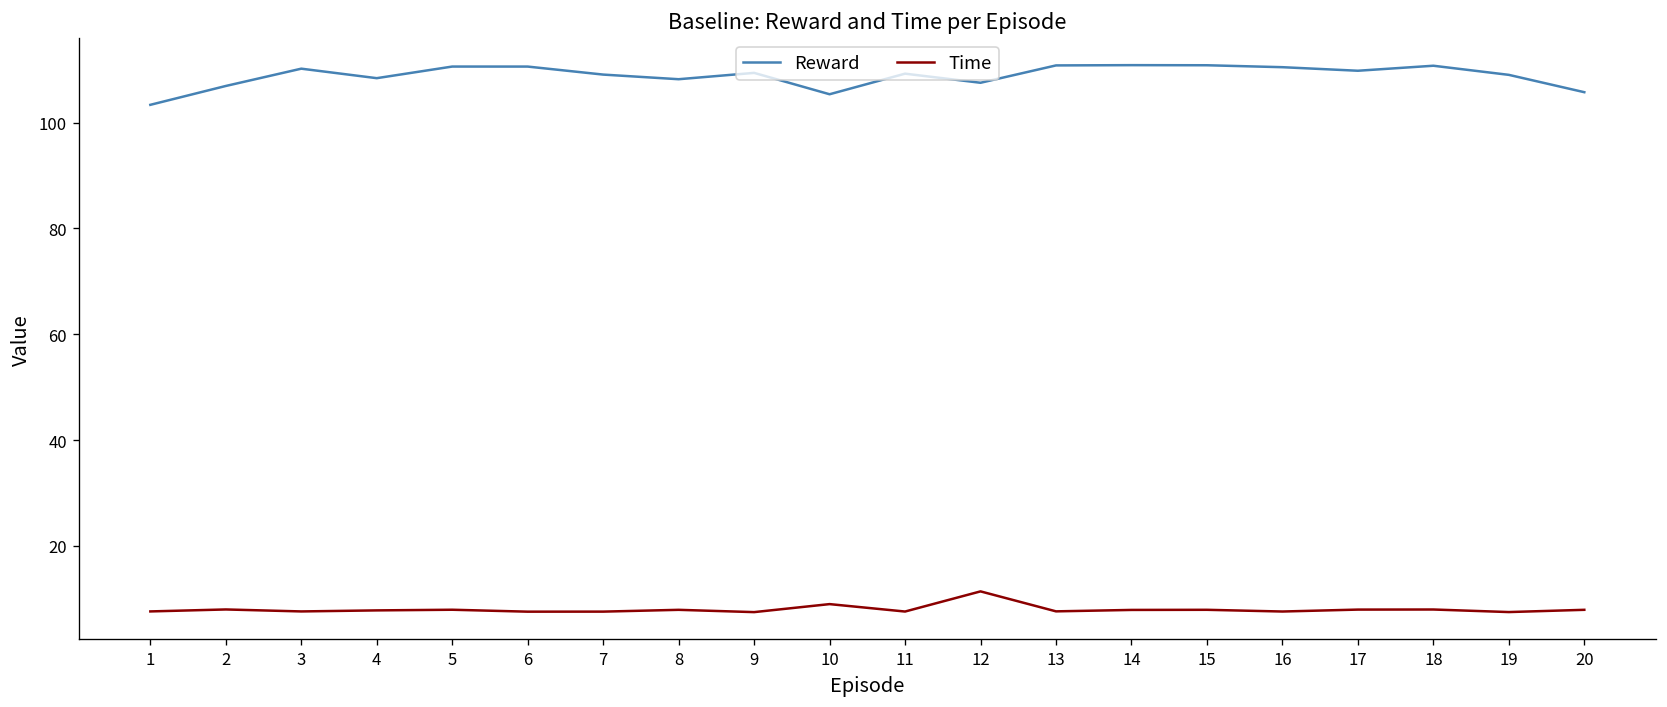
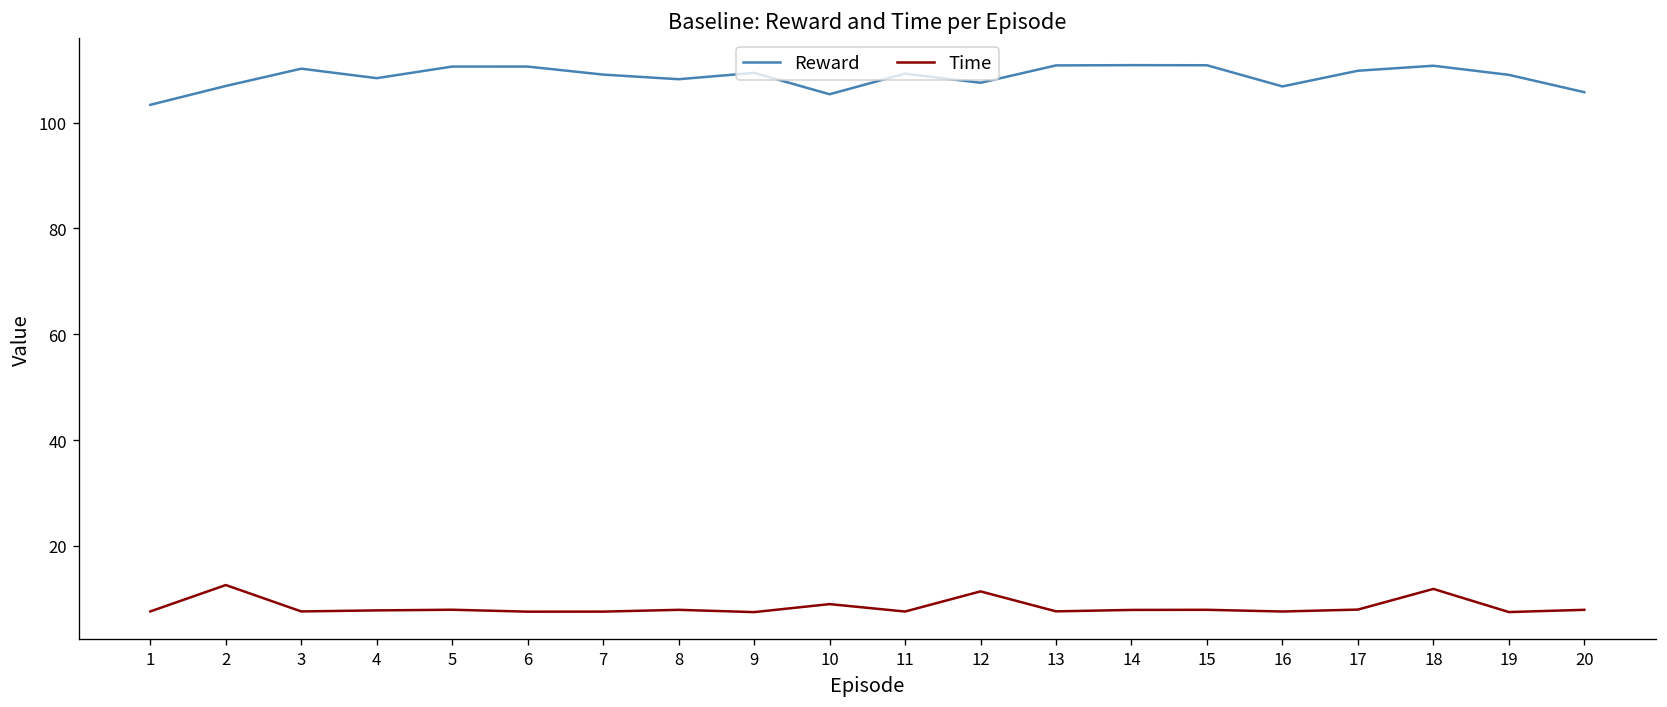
Time, 2: 8 -> 13
Reward, 16: 110 -> 107
Time, 18: 8 -> 12
